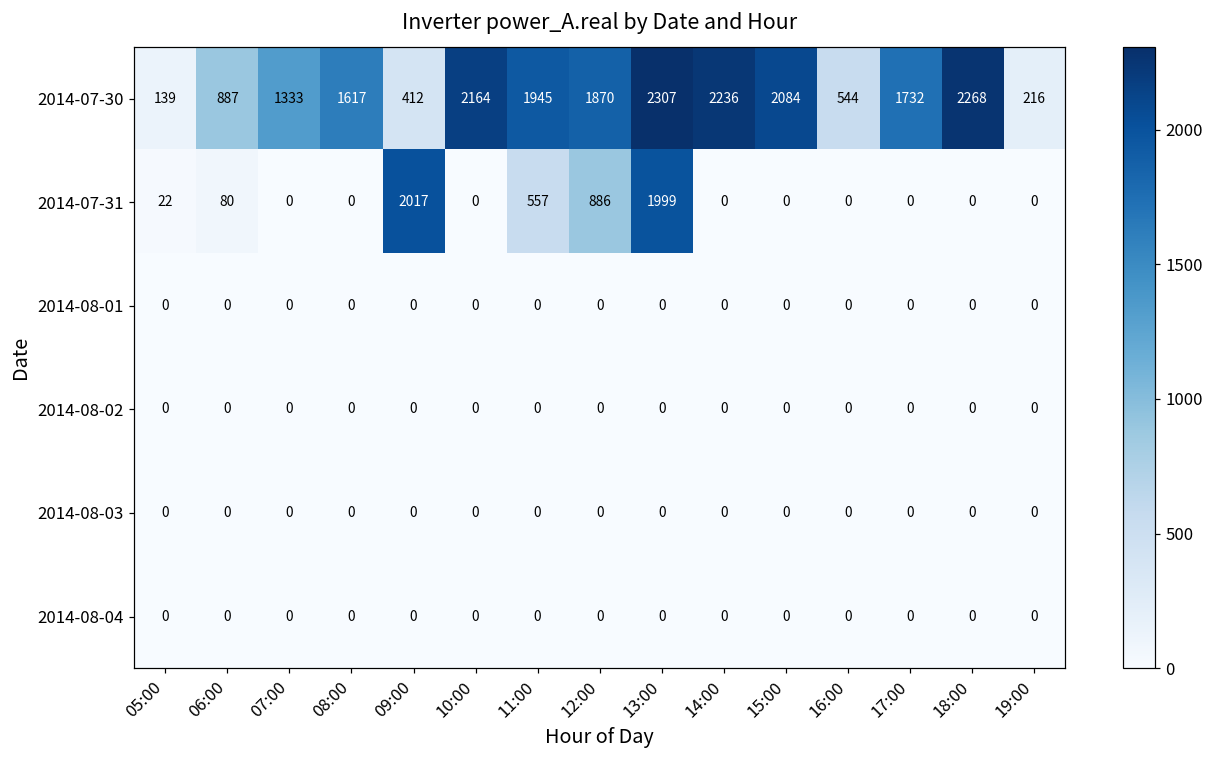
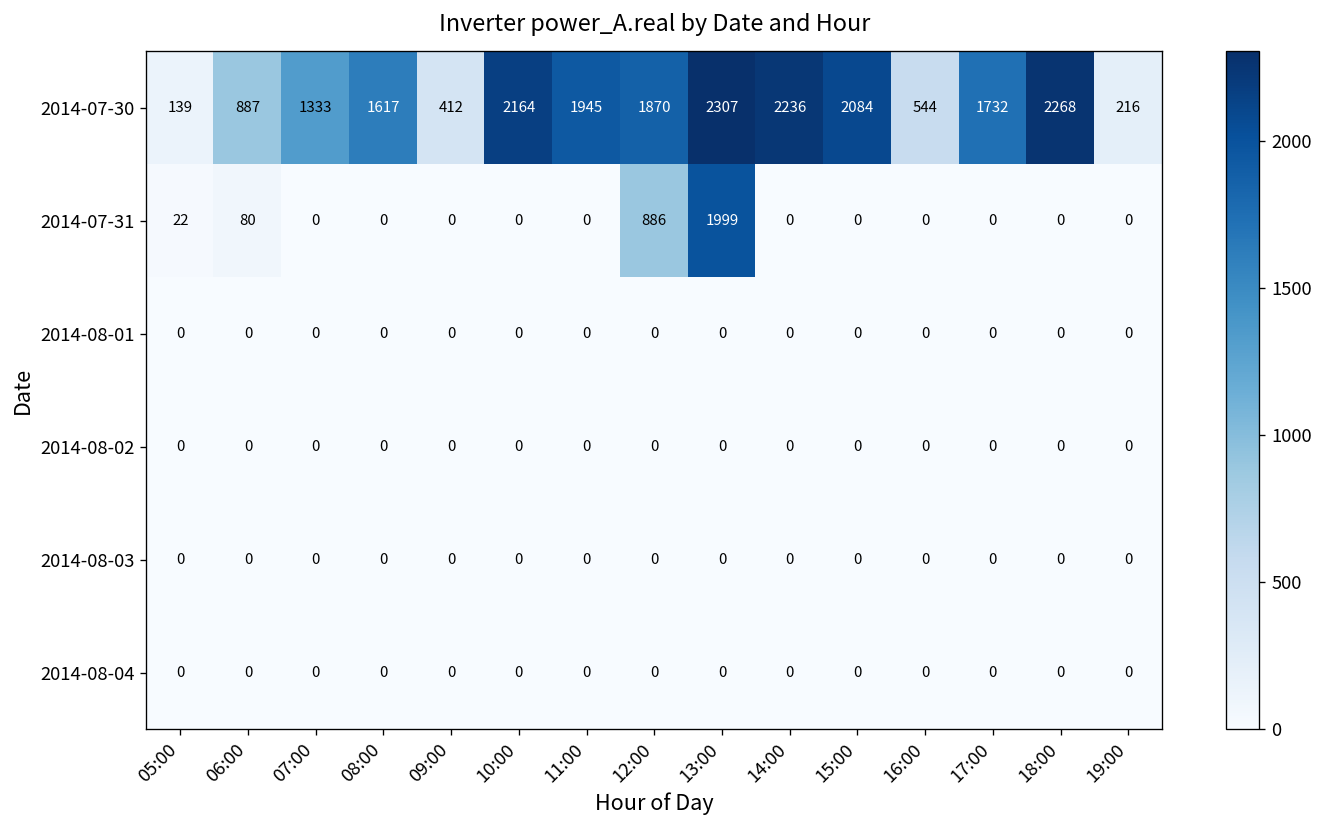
2014-07-31, 09:00: 2017 -> 0
2014-07-31, 11:00: 557 -> 0
